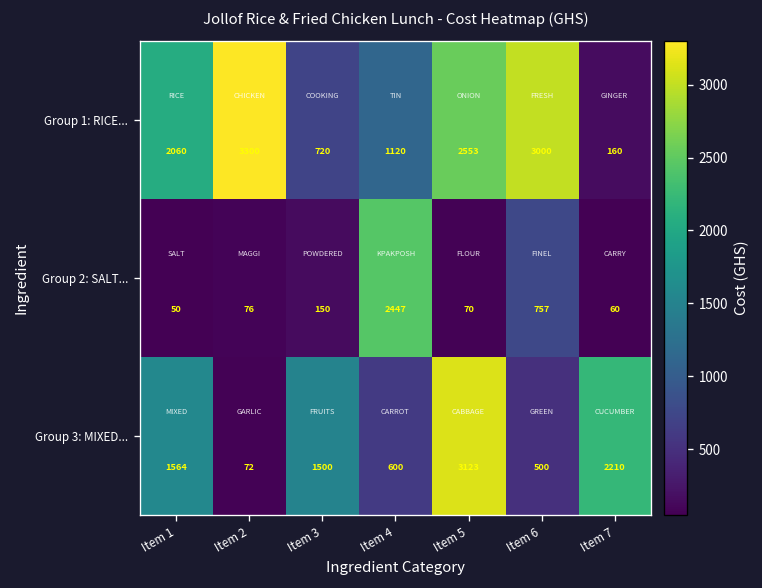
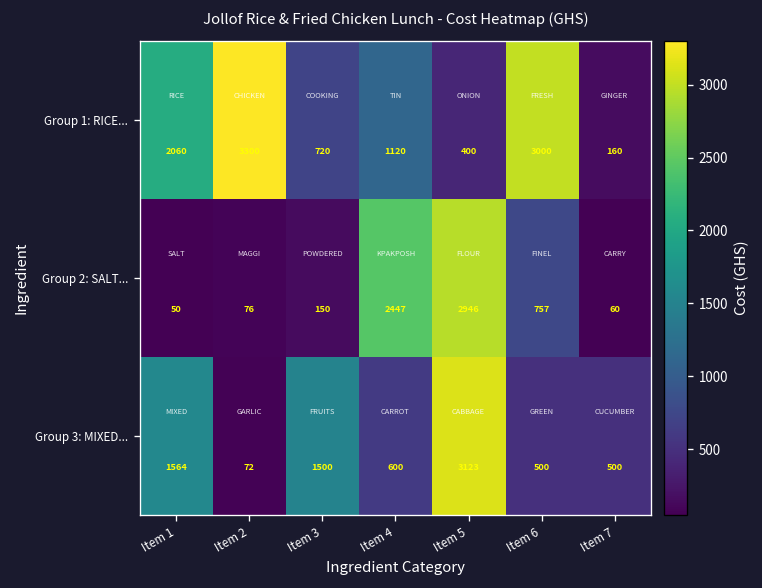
Group 1: RICE..., Item 5: 2553 -> 400
Group 2: SALT..., Item 5: 70 -> 2946
Group 3: MIXED..., Item 7: 2210 -> 500
